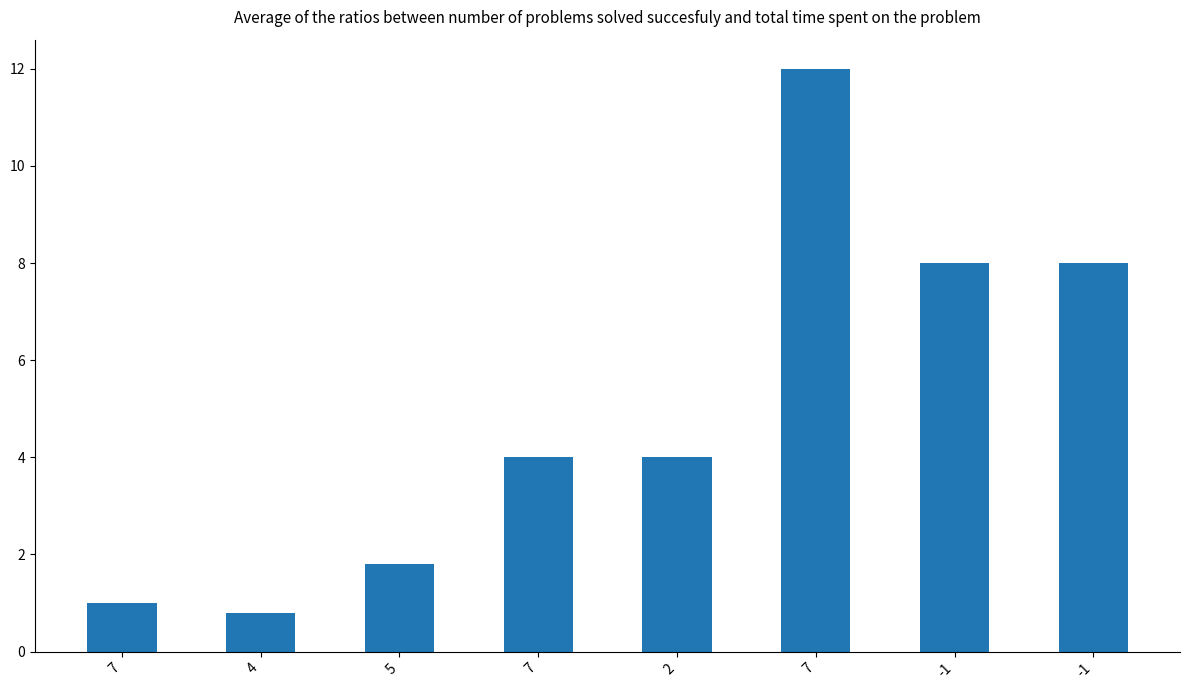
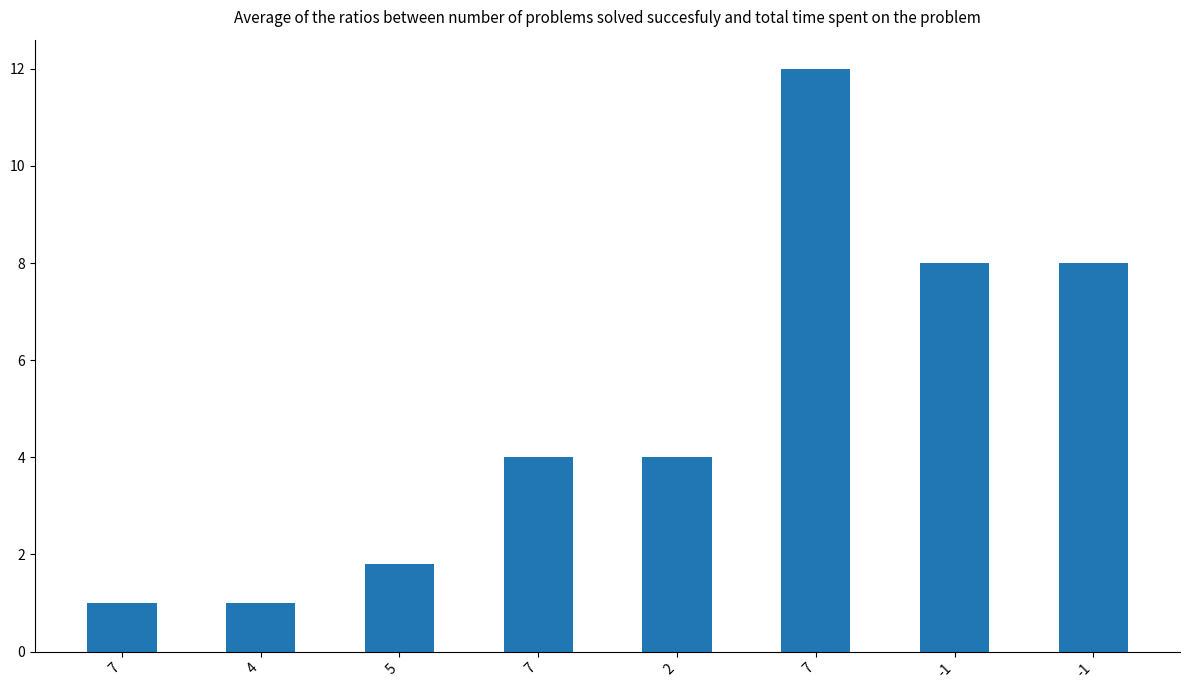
4: 0.8 -> 1.0
